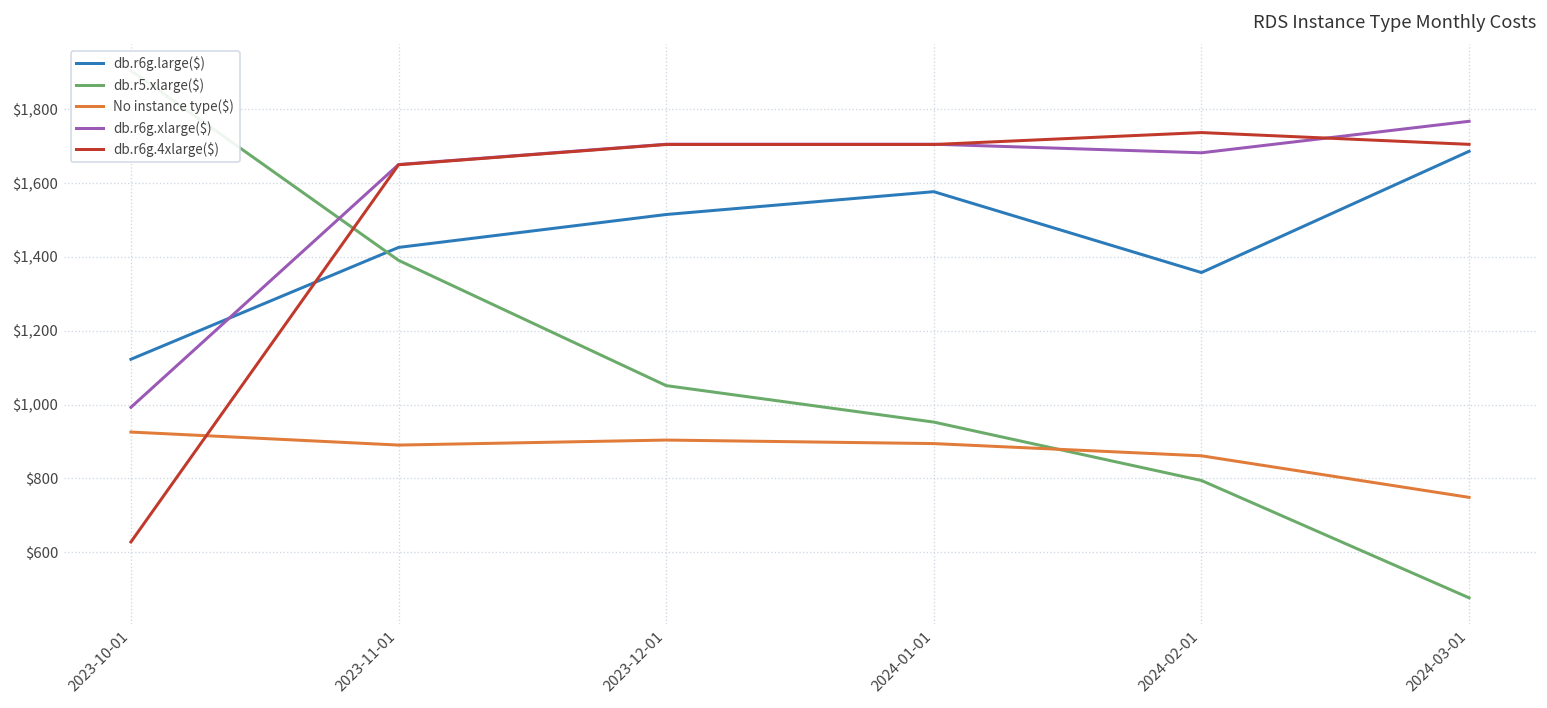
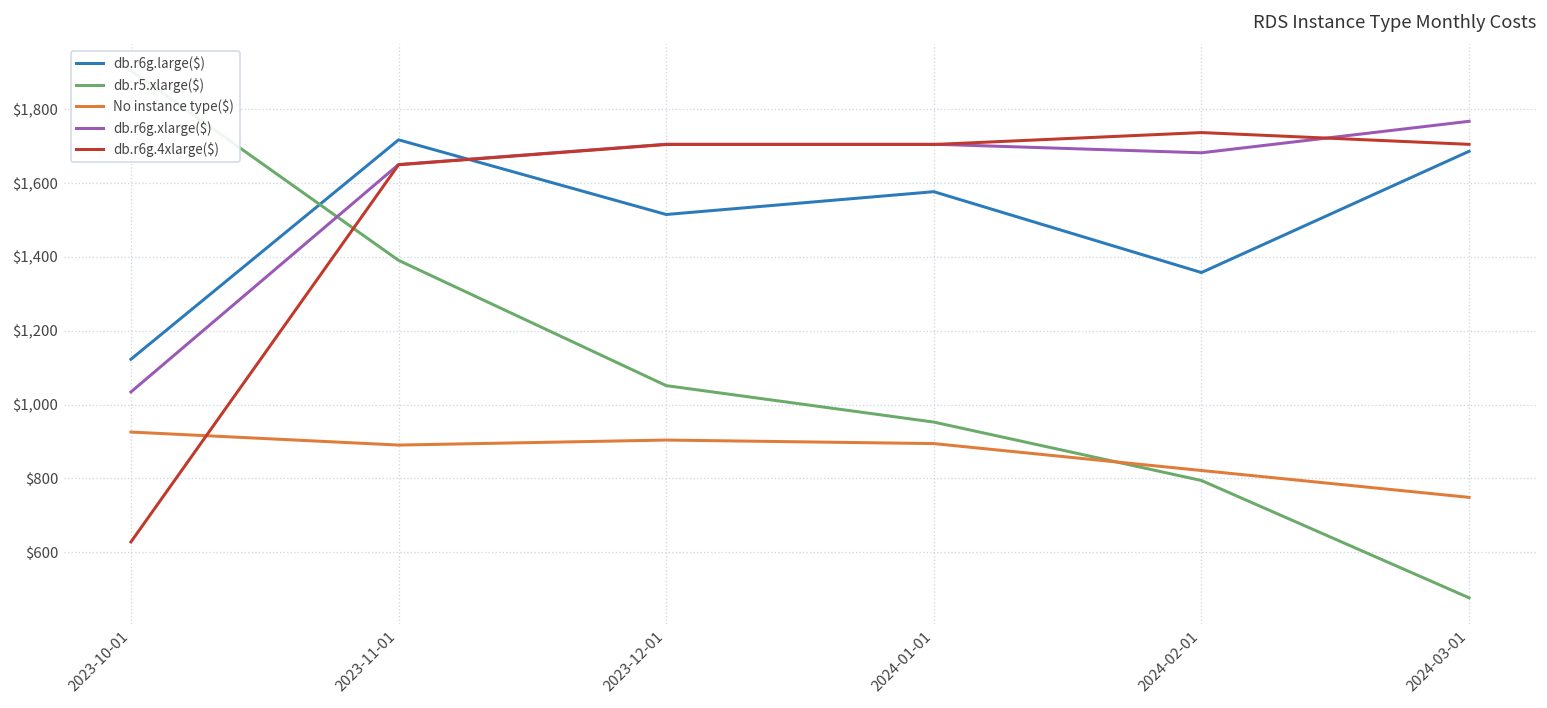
db.r6g.xlarge($), 2023-10-01: $990 -> $1,030
db.r6g.large($), 2023-11-01: $1,430 -> $1,720
No instance type($), 2024-02-01: $860 -> $820
